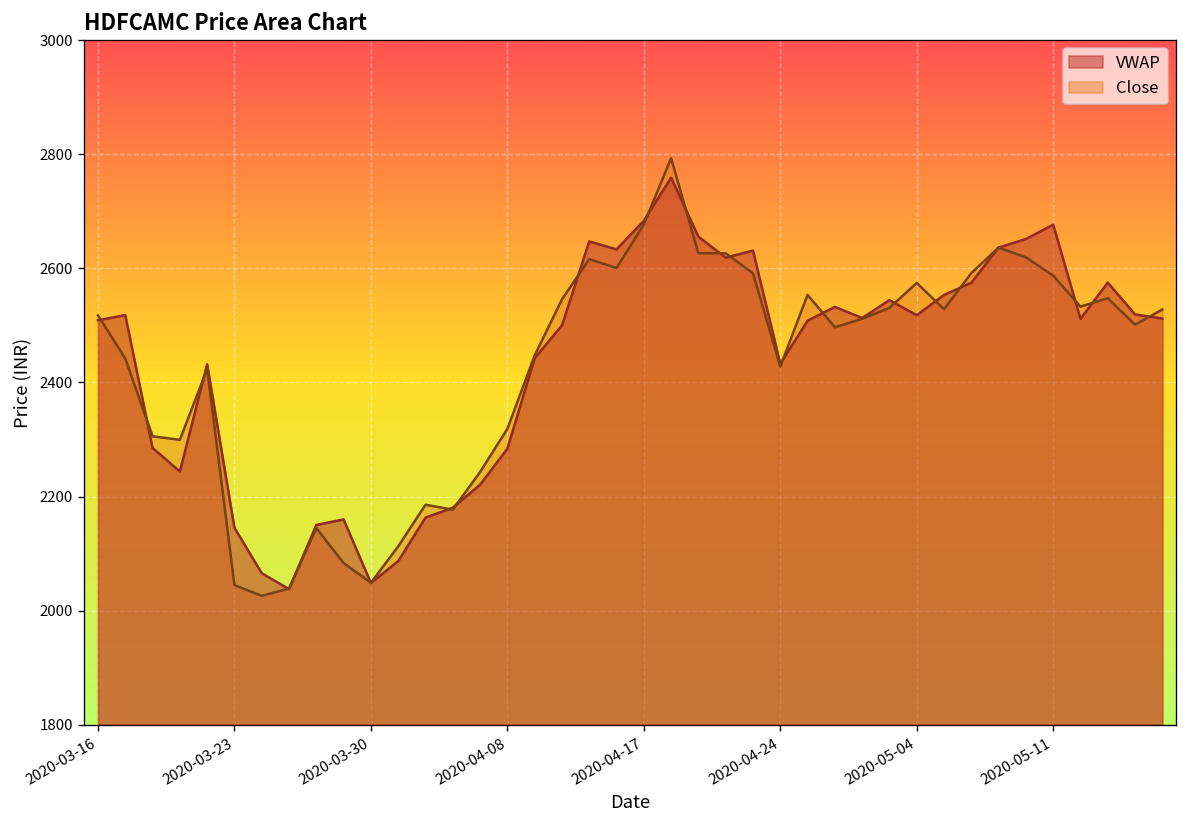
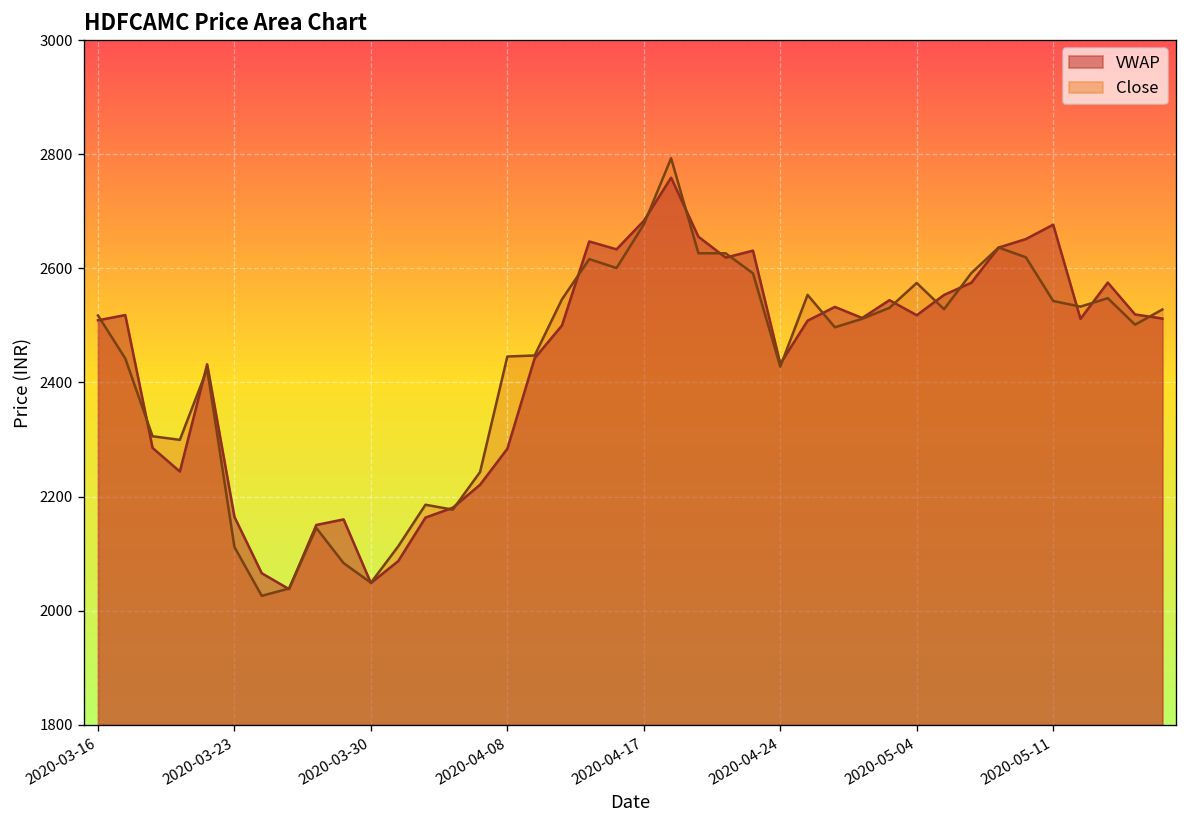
VWAP, 2020-03-23: 2150 -> 2160
Close, 2020-03-23: 2040 -> 2110
Close, 2020-04-08: 2320 -> 2450
Close, 2020-05-11: 2590 -> 2540
